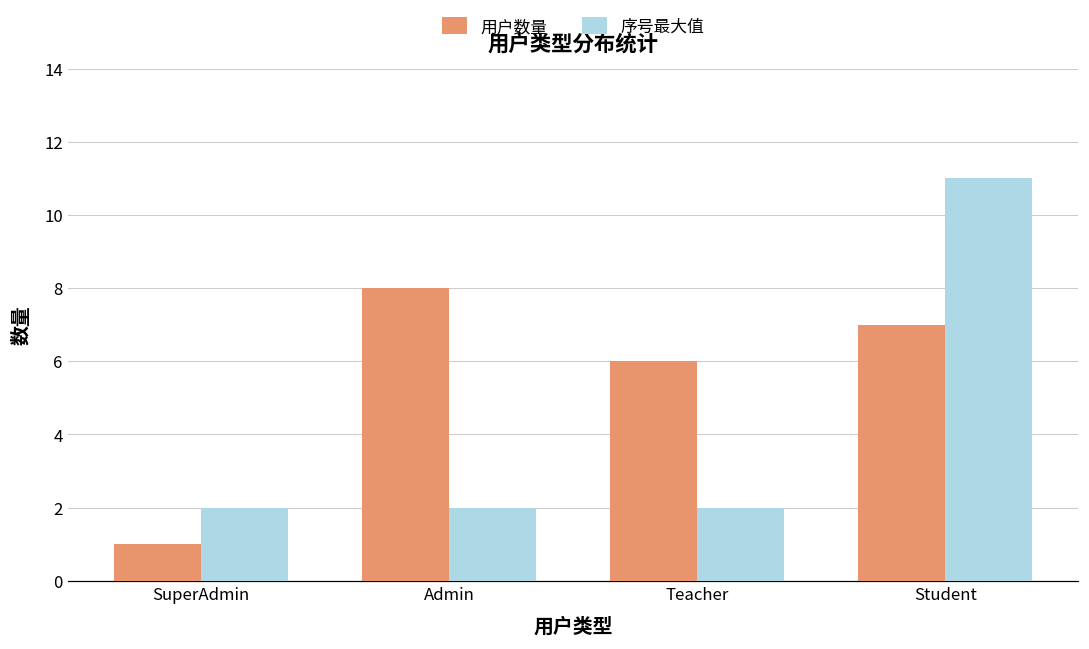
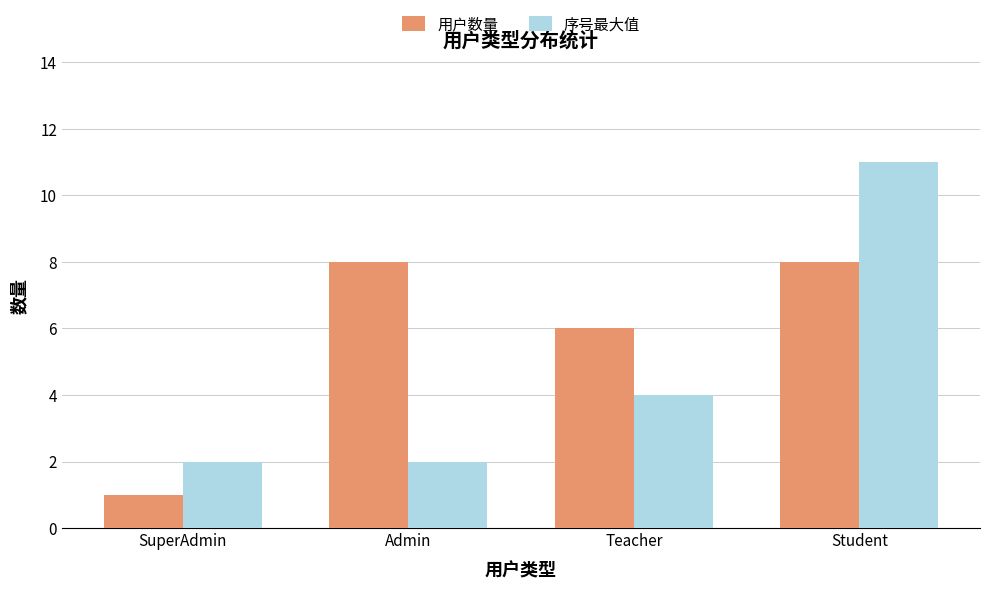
序号最大值, Teacher: 2 -> 4
用户数量, Student: 7 -> 8
